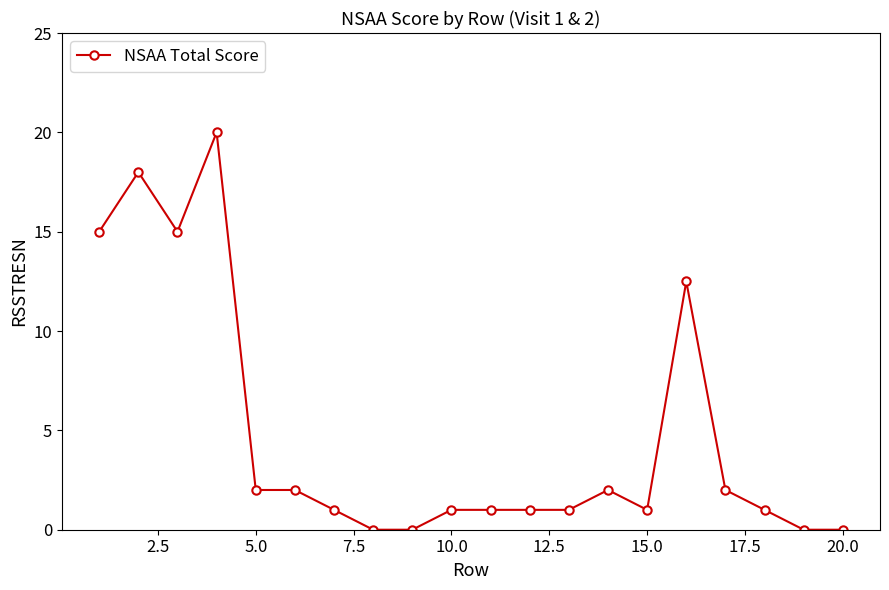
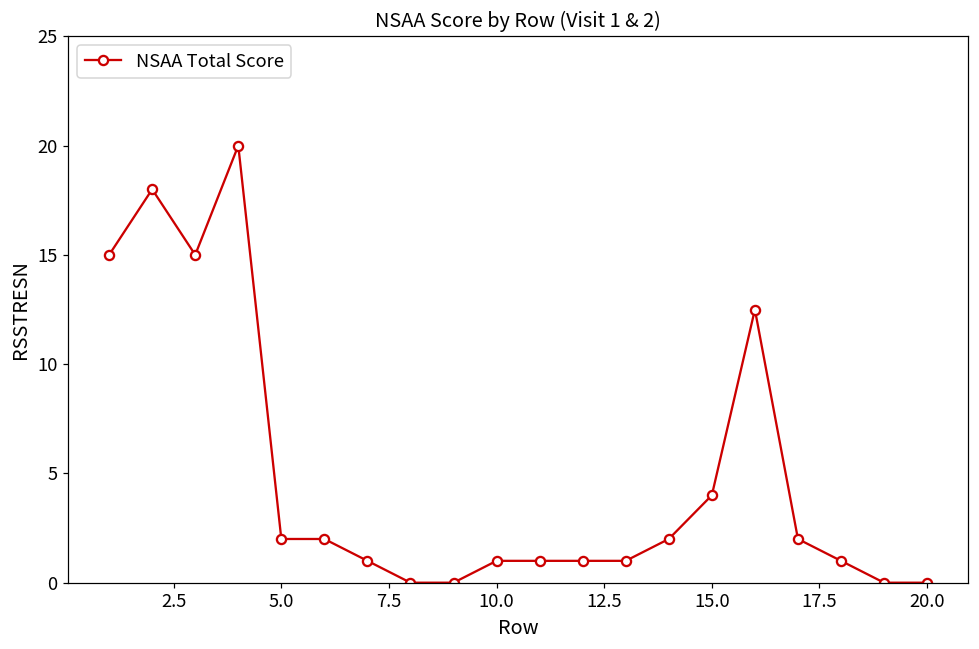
15.0: 1 -> 4
